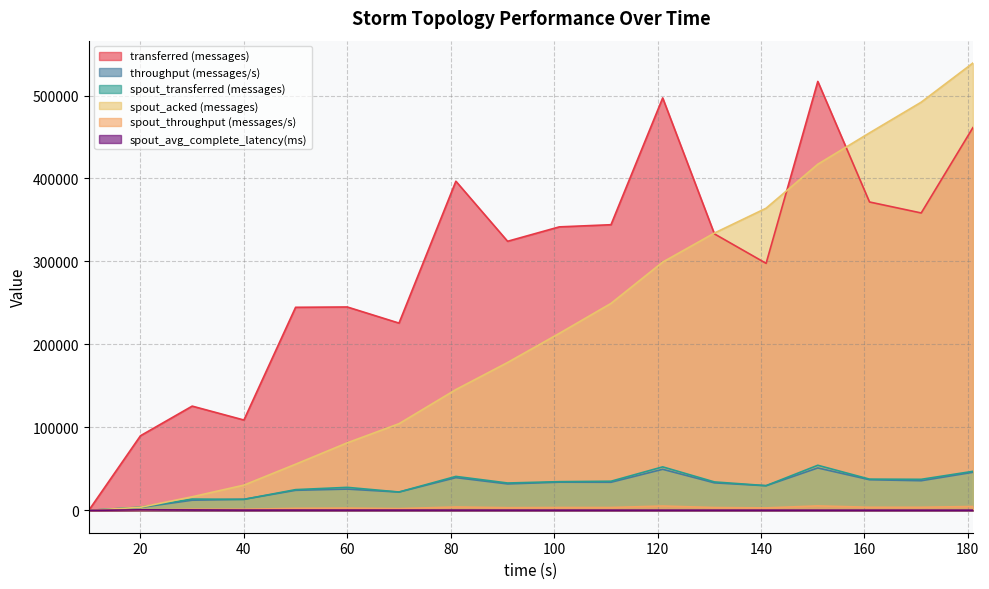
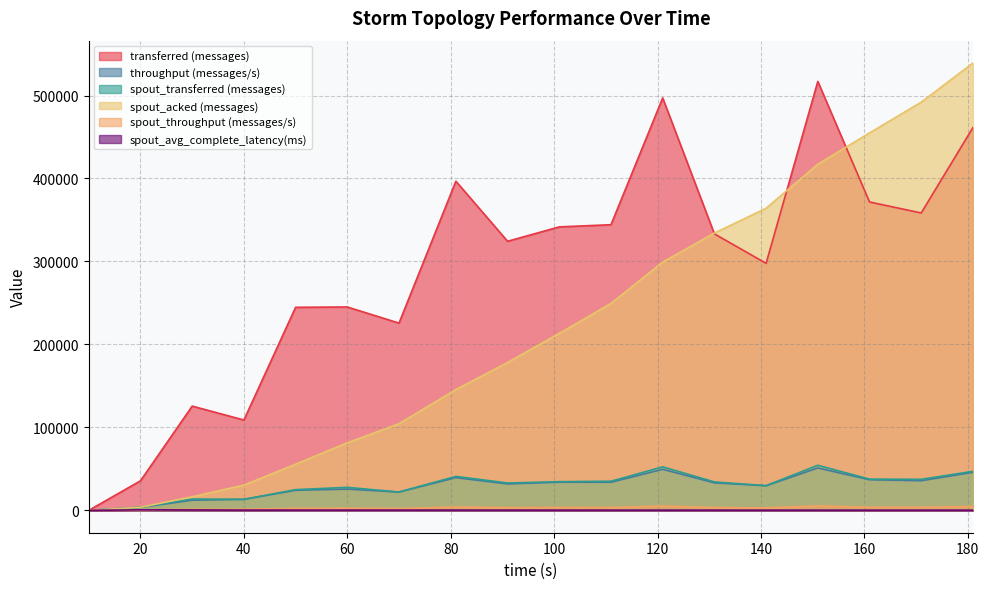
transferred (messages), 20: 90000 -> 40000
